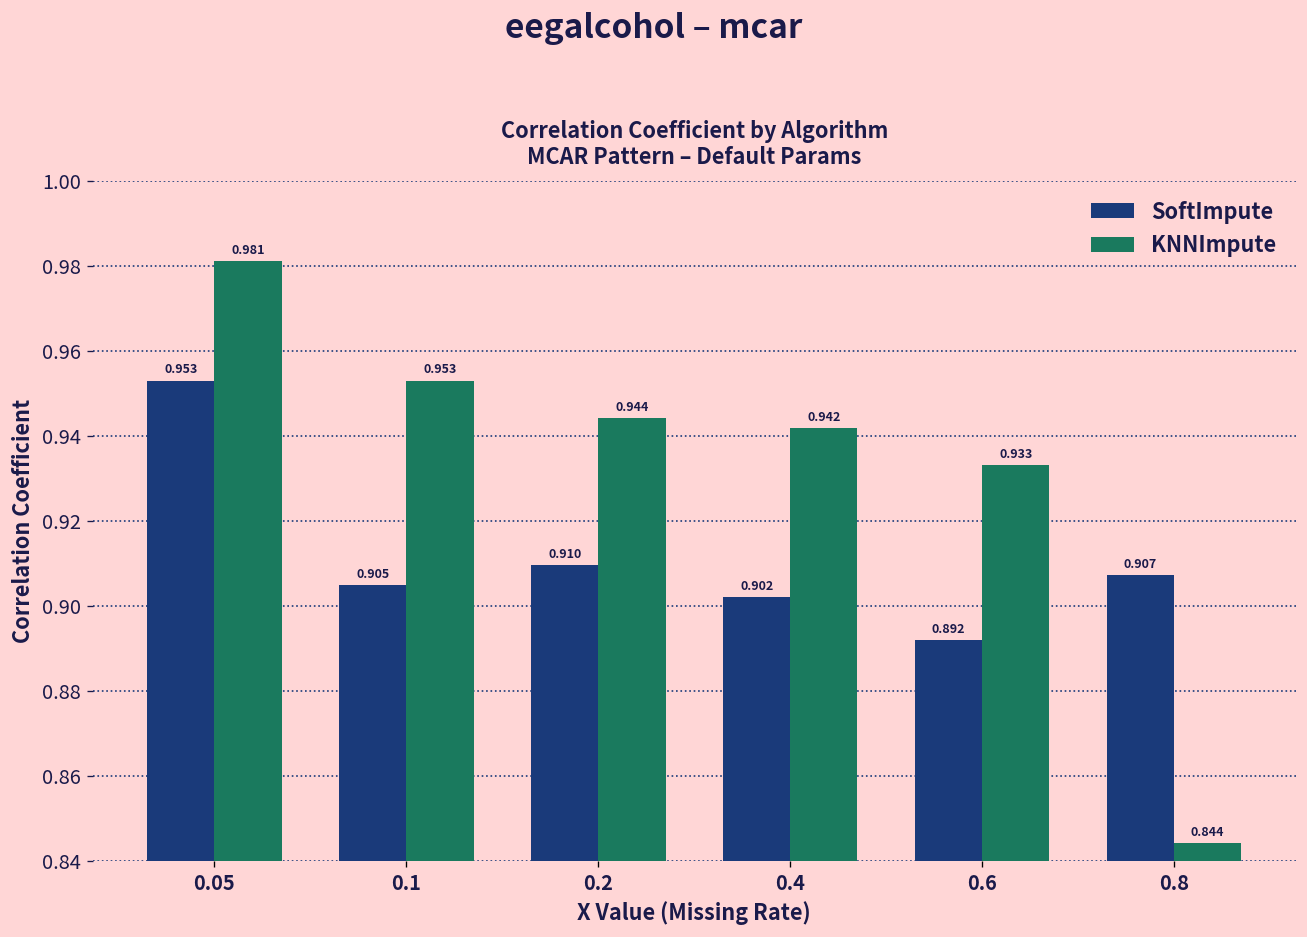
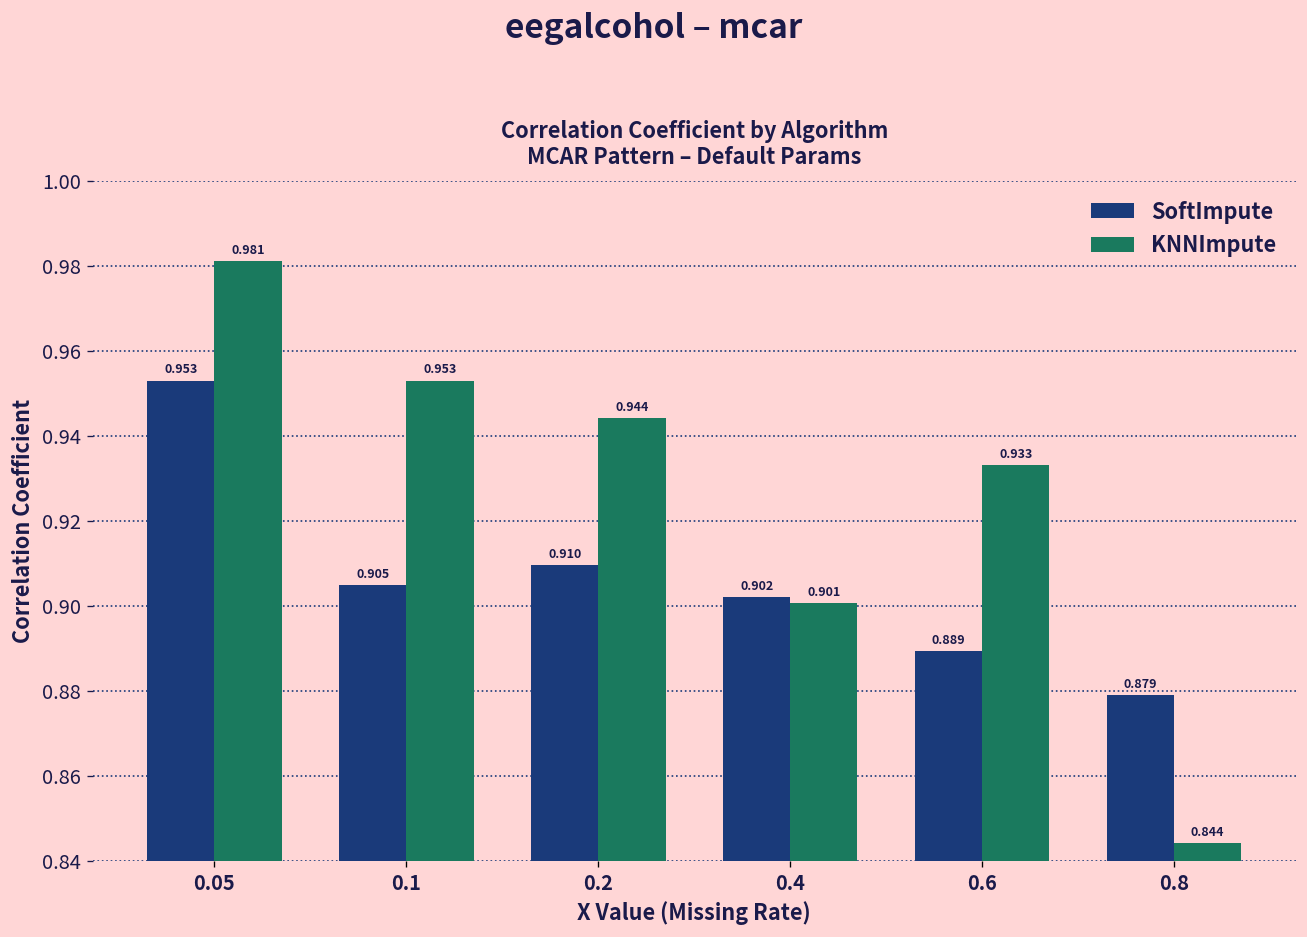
KNNImpute, 0.4: 0.942 -> 0.901
SoftImpute, 0.6: 0.892 -> 0.889
SoftImpute, 0.8: 0.907 -> 0.879
